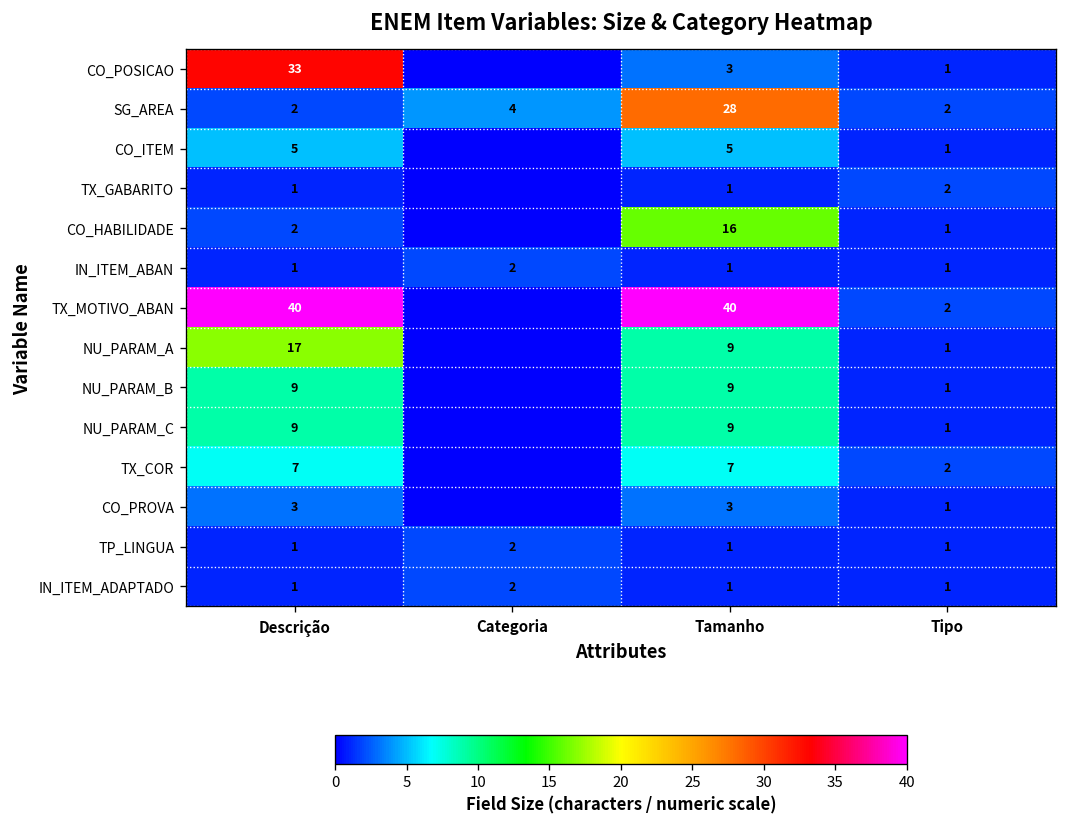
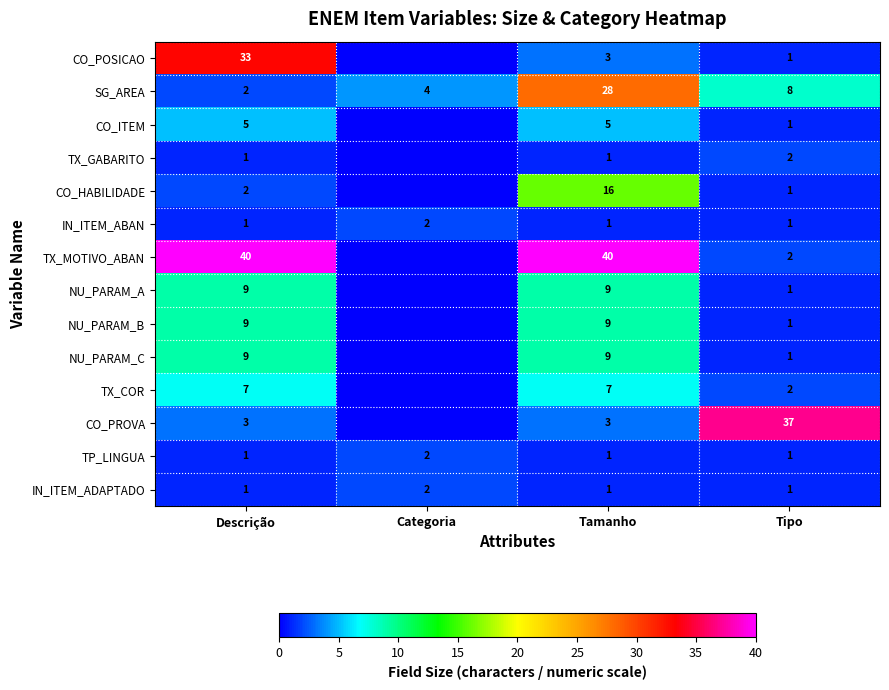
SG_AREA, Tipo: 2 -> 8
NU_PARAM_A, Descrição: 17 -> 9
CO_PROVA, Tipo: 1 -> 37
